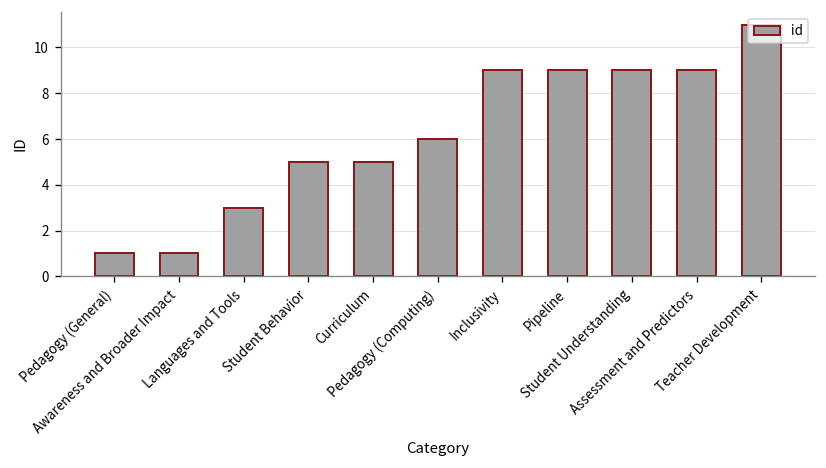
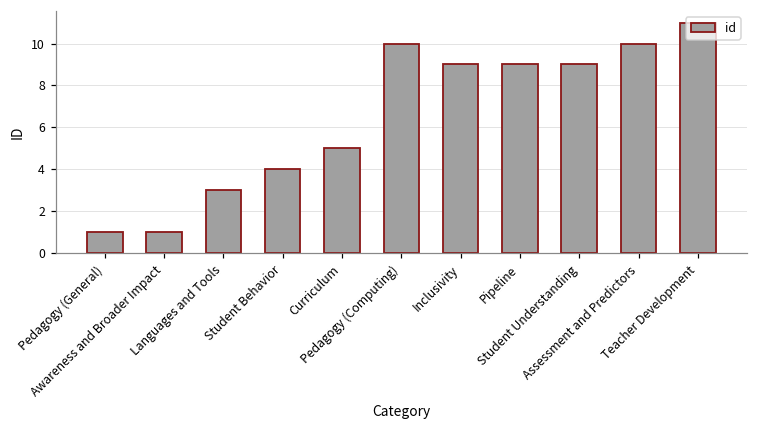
Student Behavior: 5 -> 4
Pedagogy (Computing): 6 -> 10
Assessment and Predictors: 9 -> 10
